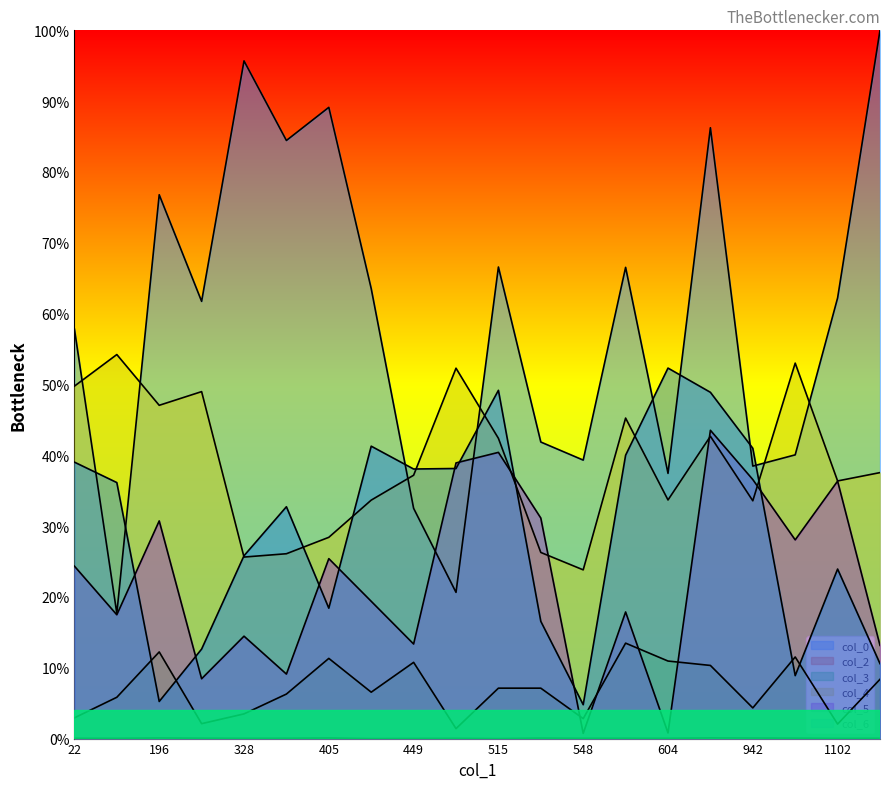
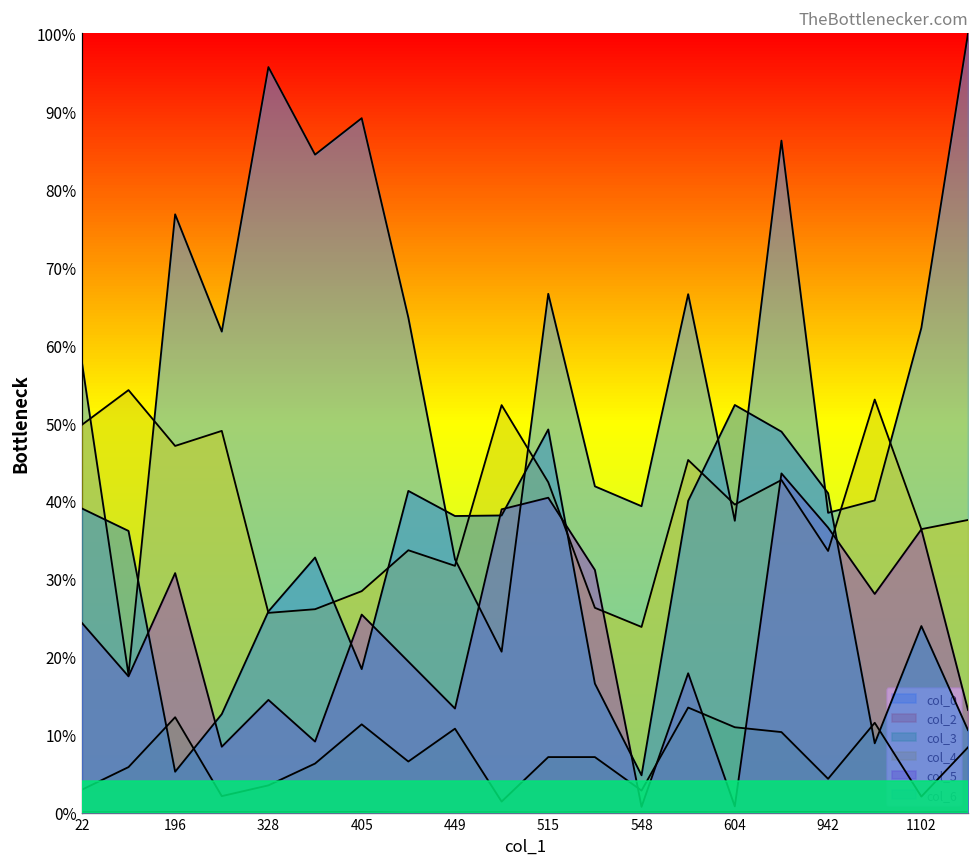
col_4, 449: 37% -> 32%
col_4, 604: 34% -> 40%
